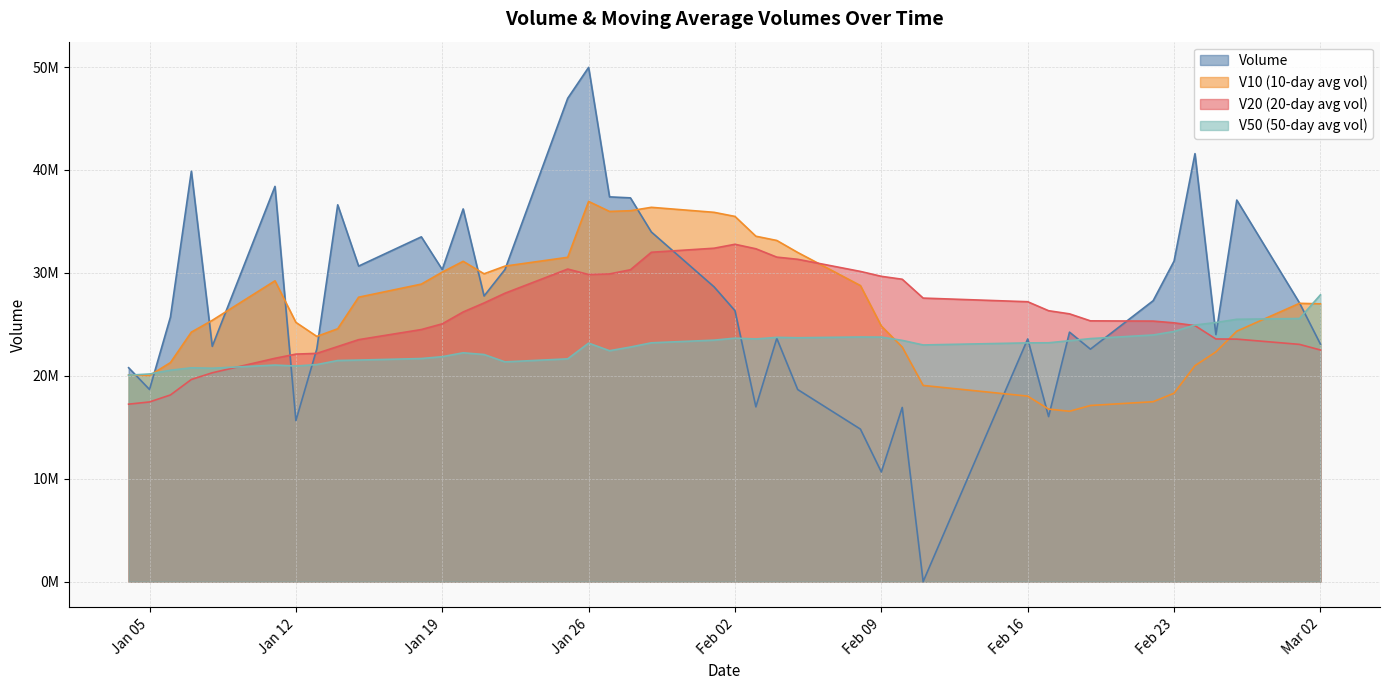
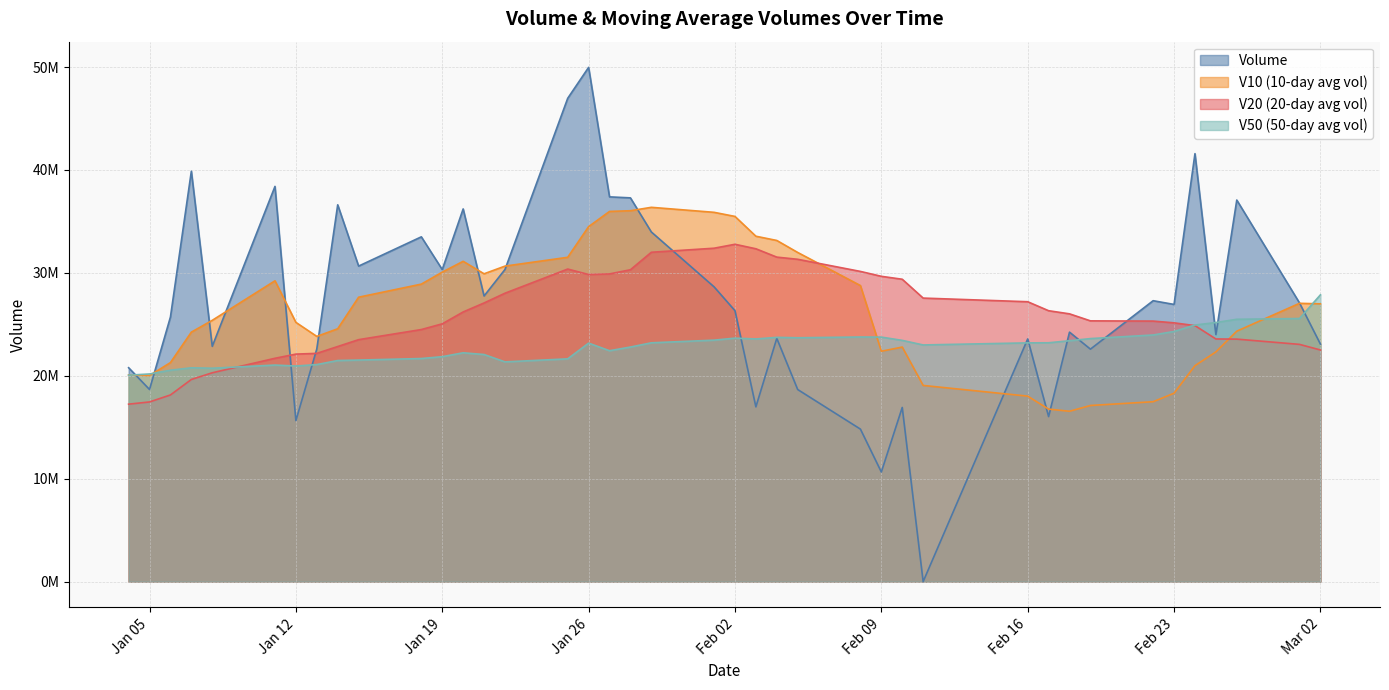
V10 (10-day avg vol), Jan 26: 36900000 -> 34500000
V10 (10-day avg vol), Feb 09: 24800000 -> 22400000
Volume, Feb 23: 31100000 -> 26900000
